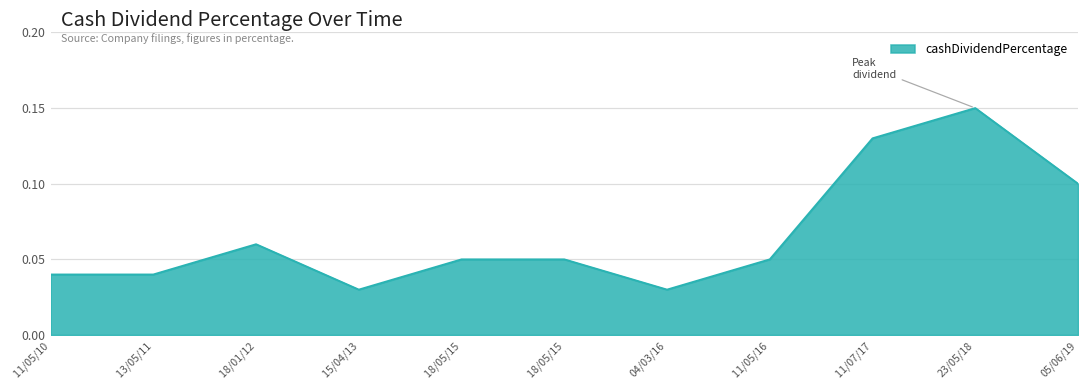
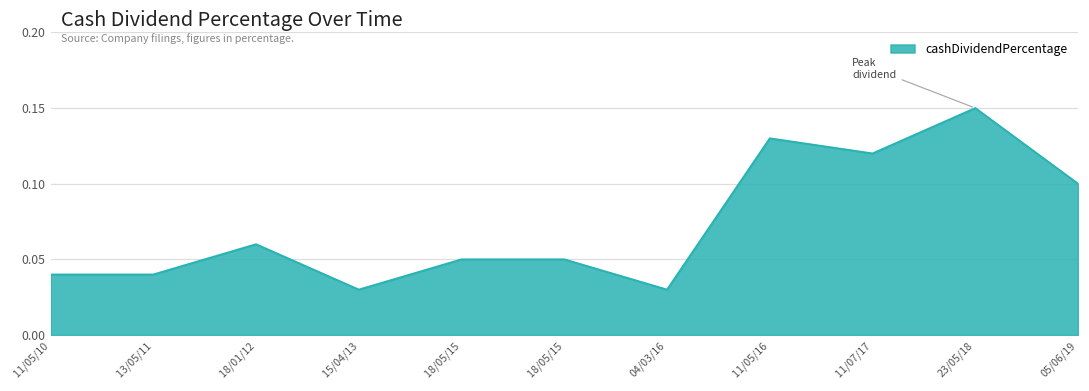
11/05/16: 0.05 -> 0.13
11/07/17: 0.13 -> 0.12
